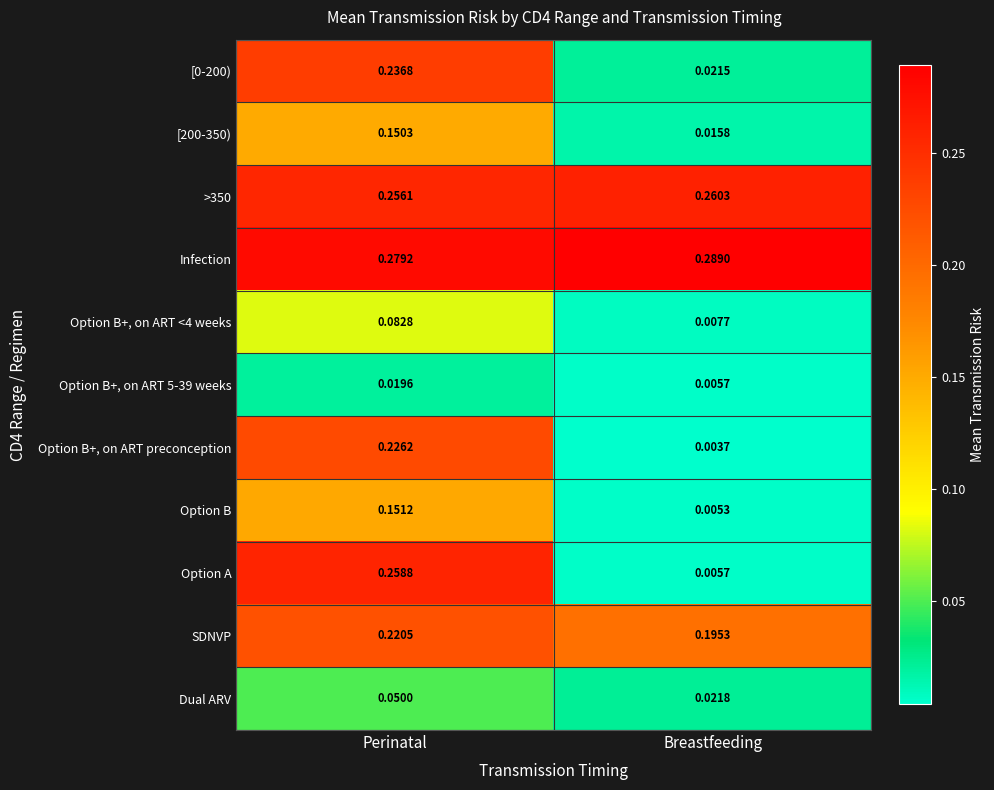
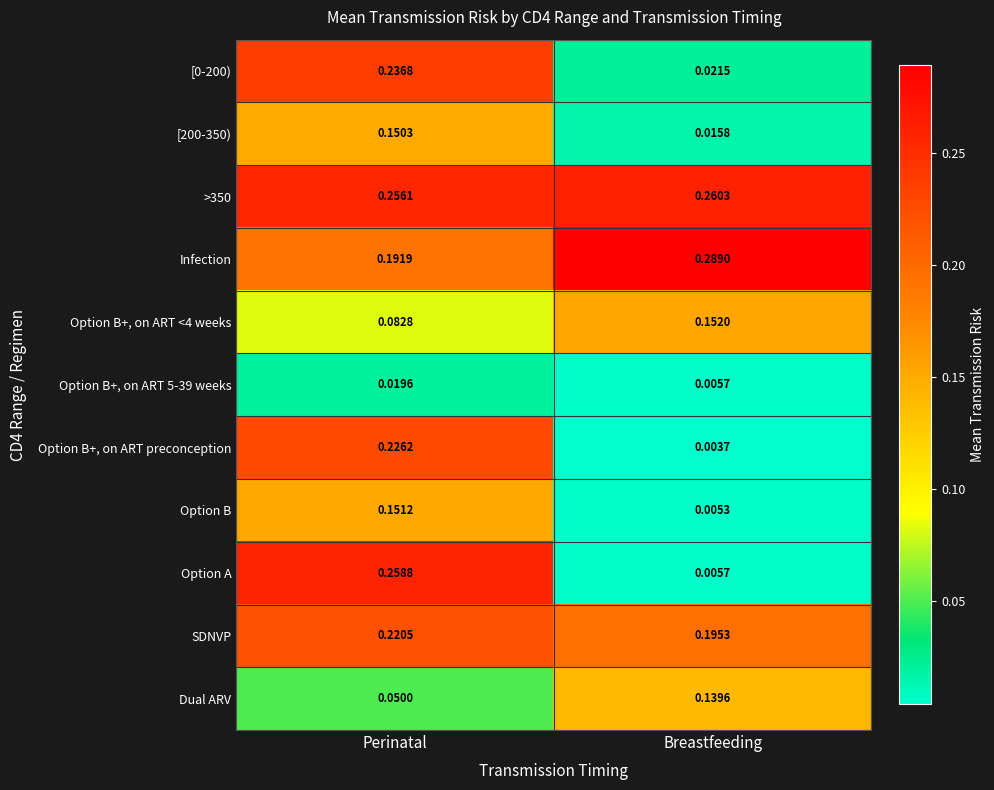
Infection, Perinatal: 0.2792 -> 0.1919
Option B+, on ART <4 weeks, Breastfeeding: 0.0077 -> 0.1520
Dual ARV, Breastfeeding: 0.0218 -> 0.1396
